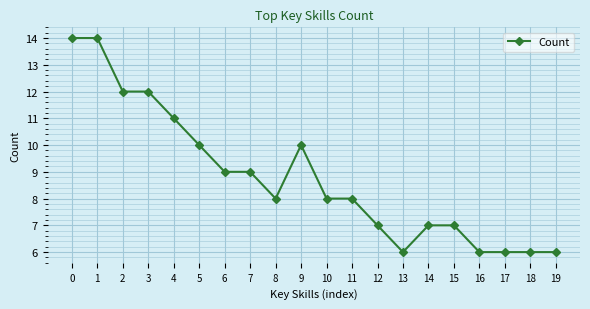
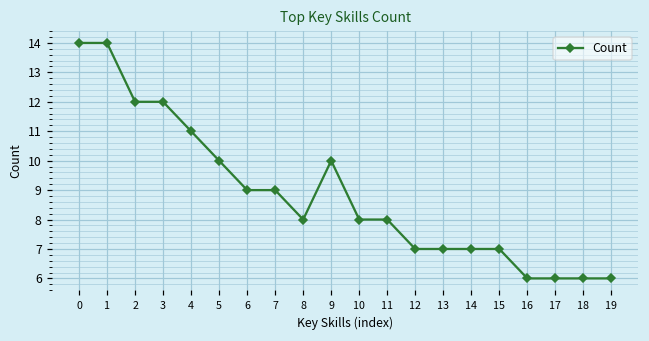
13: 6 -> 7
